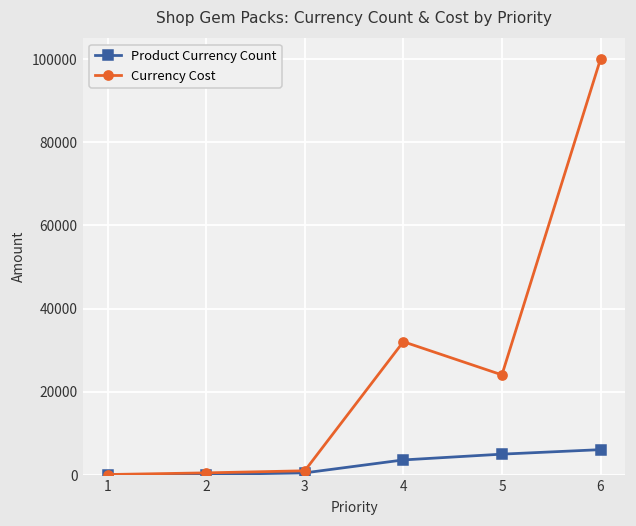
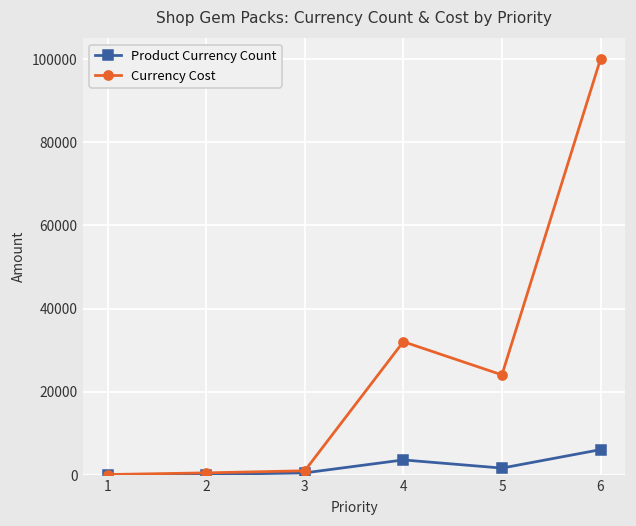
Product Currency Count, 5: 5000 -> 2000
